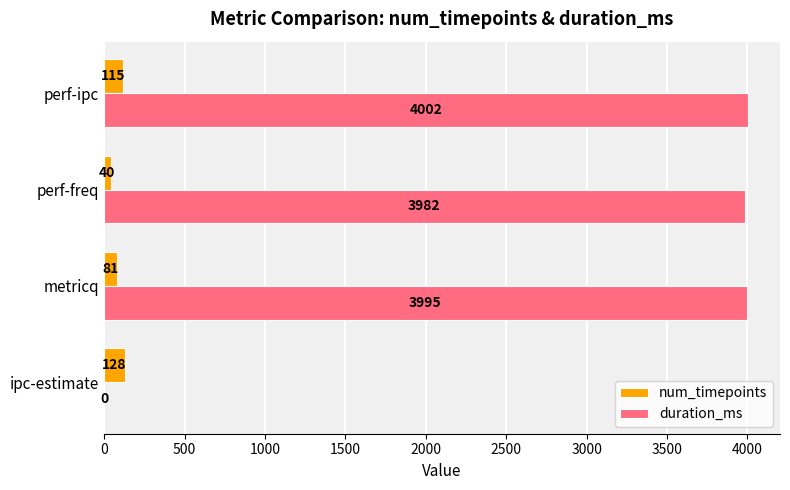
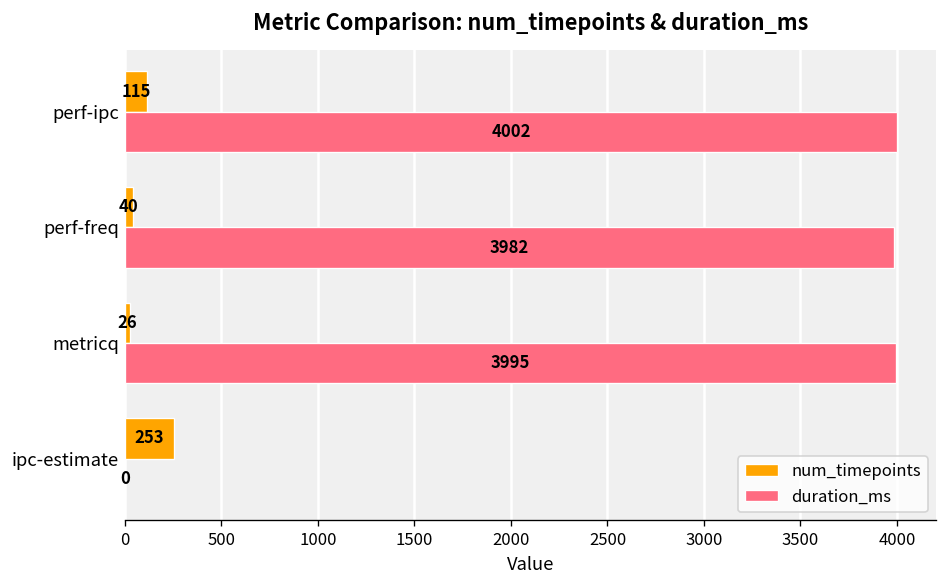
num_timepoints, metricq: 81 -> 26
num_timepoints, ipc-estimate: 128 -> 253
